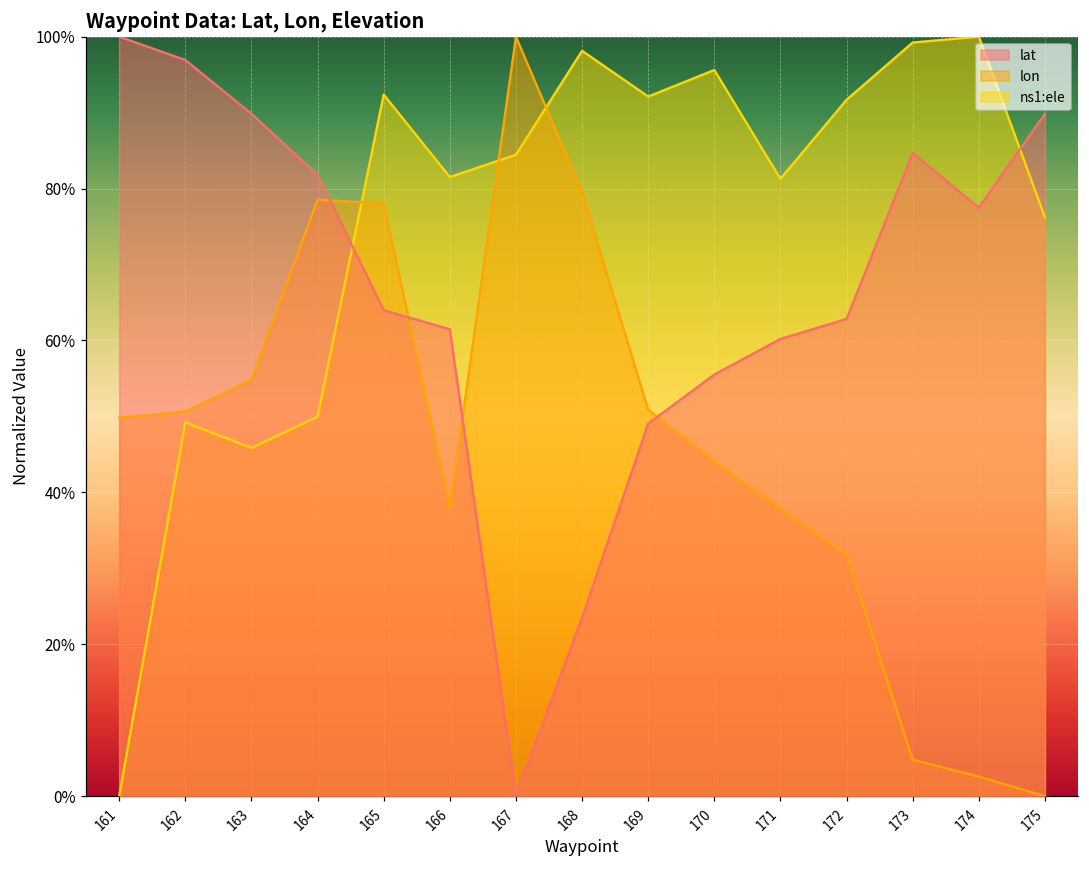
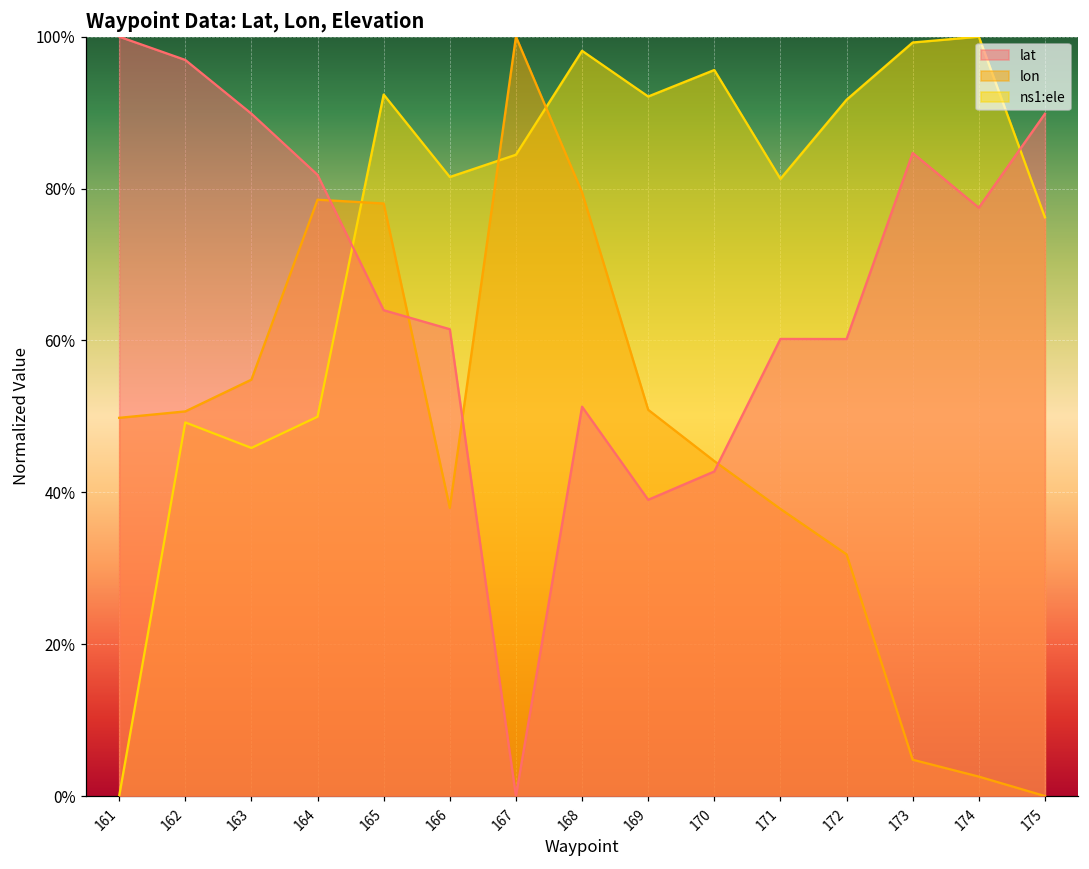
lat, 168: 23% -> 51%
lat, 169: 49% -> 39%
lat, 170: 56% -> 43%
lat, 172: 63% -> 60%
